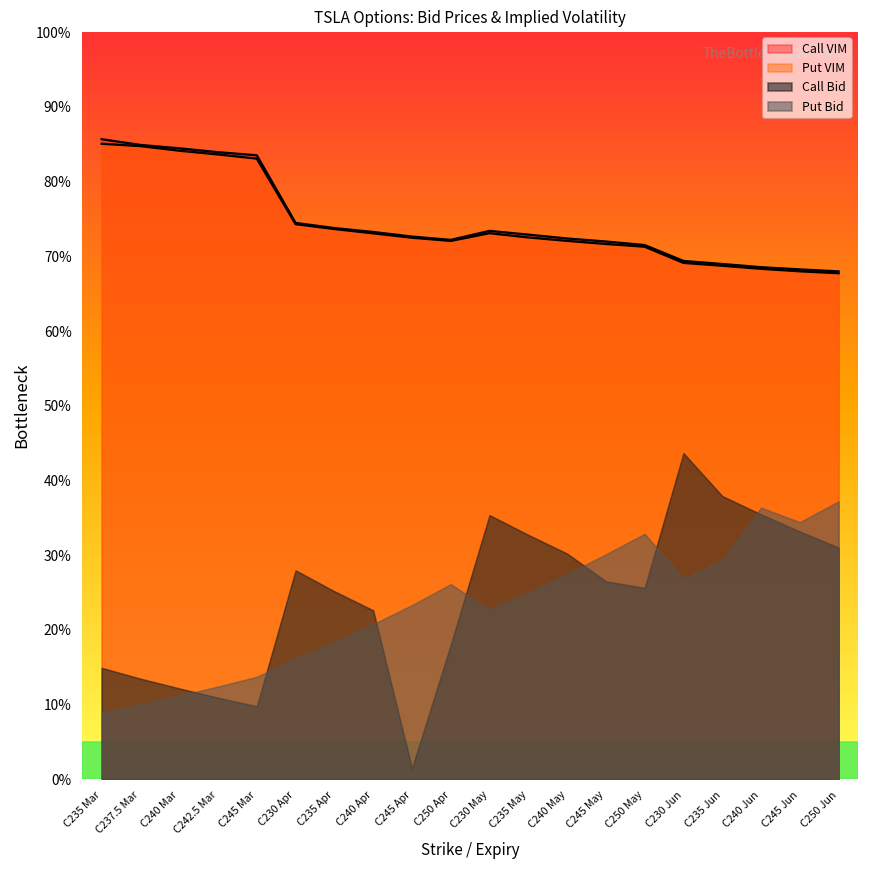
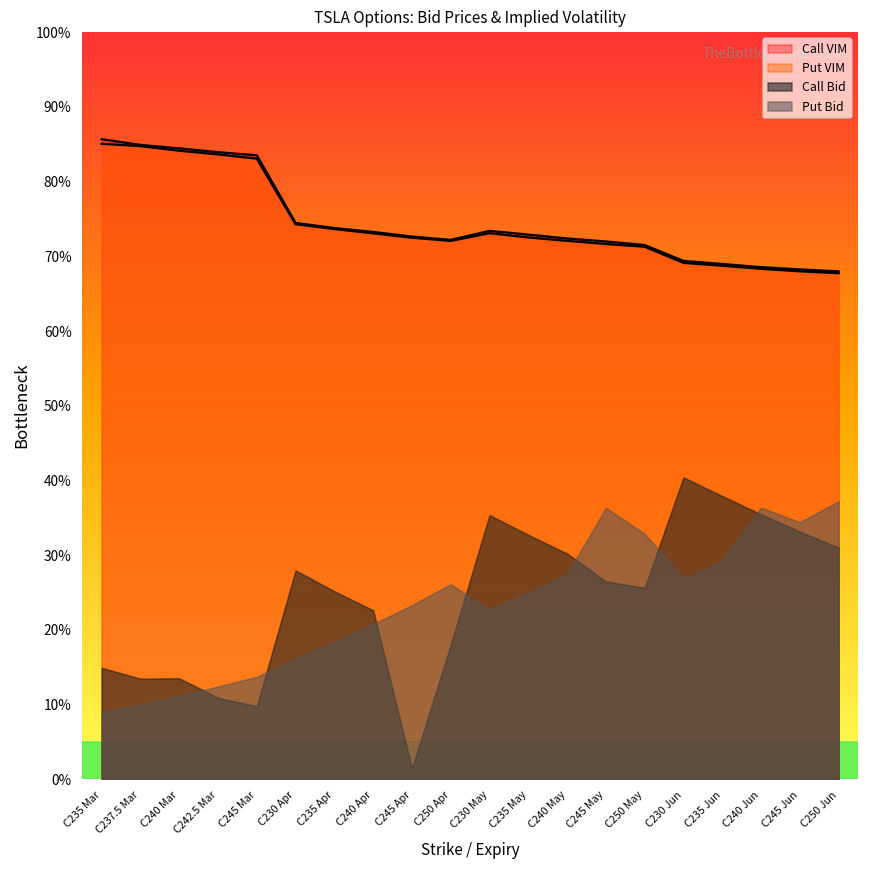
Call Bid, C240 Mar: 12% -> 14%
Put Bid, C245 May: 30% -> 36%
Call Bid, C230 Jun: 44% -> 40%
